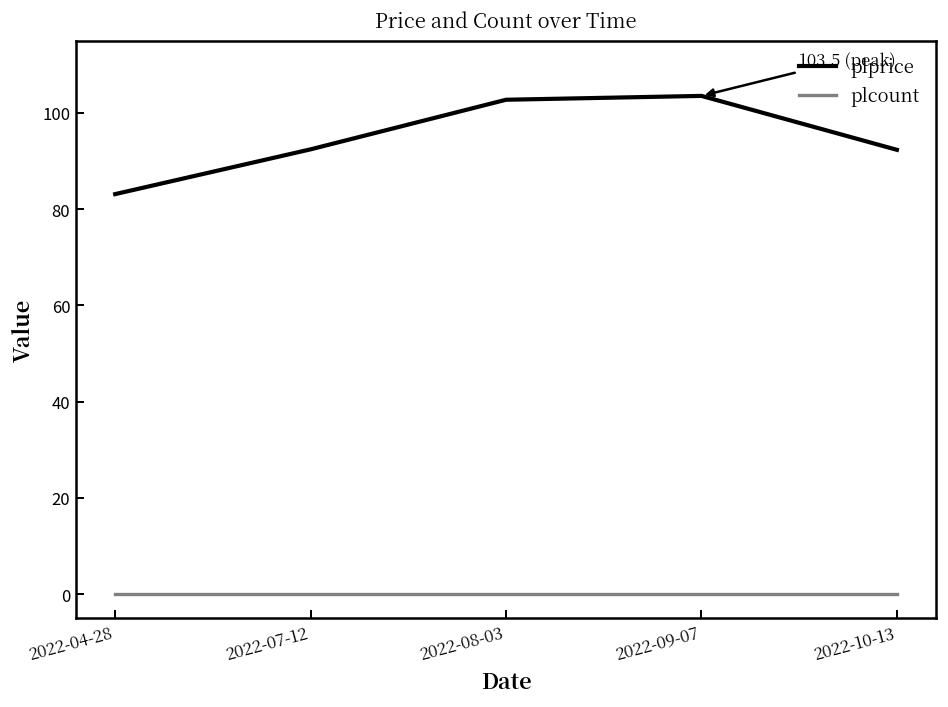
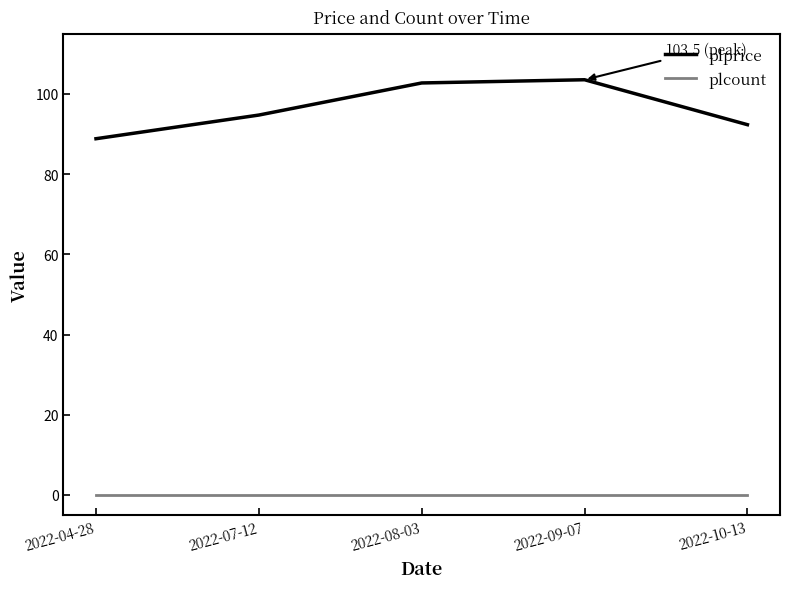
plprice, 2022-04-28: 83 -> 89
plprice, 2022-07-12: 92 -> 95
